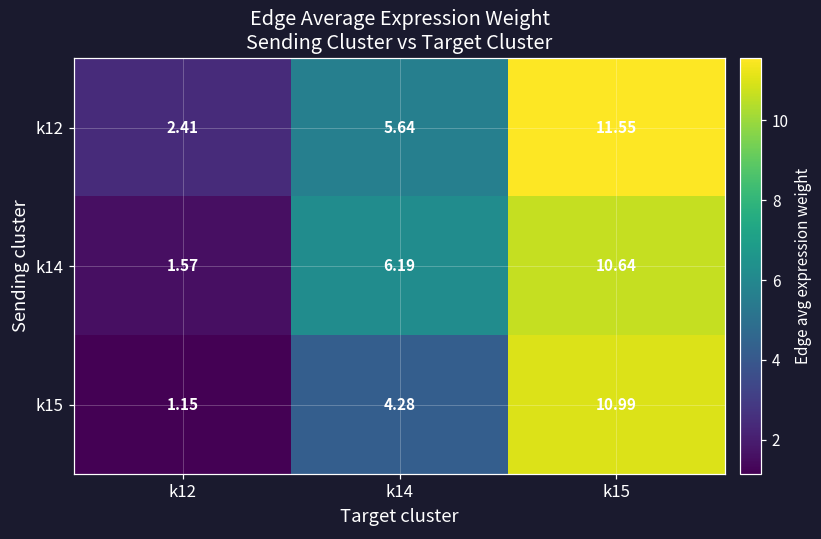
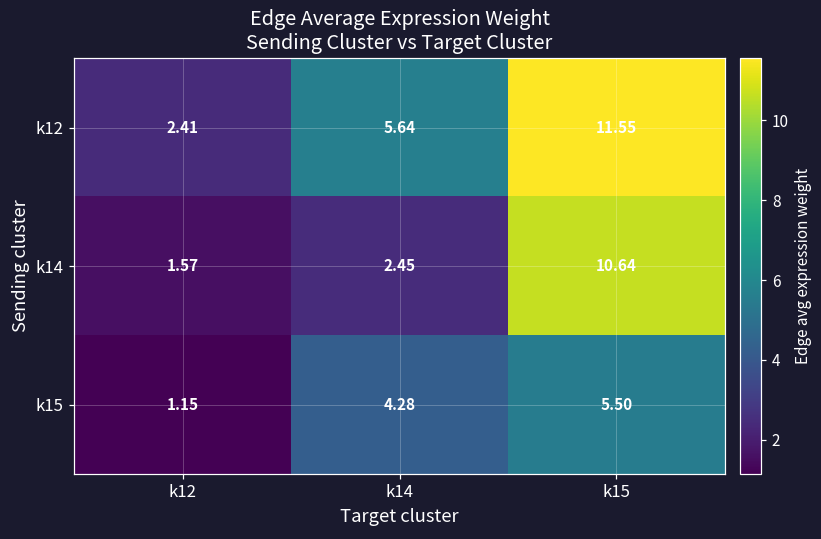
k14, k14: 6.19 -> 2.45
k15, k15: 10.99 -> 5.50
